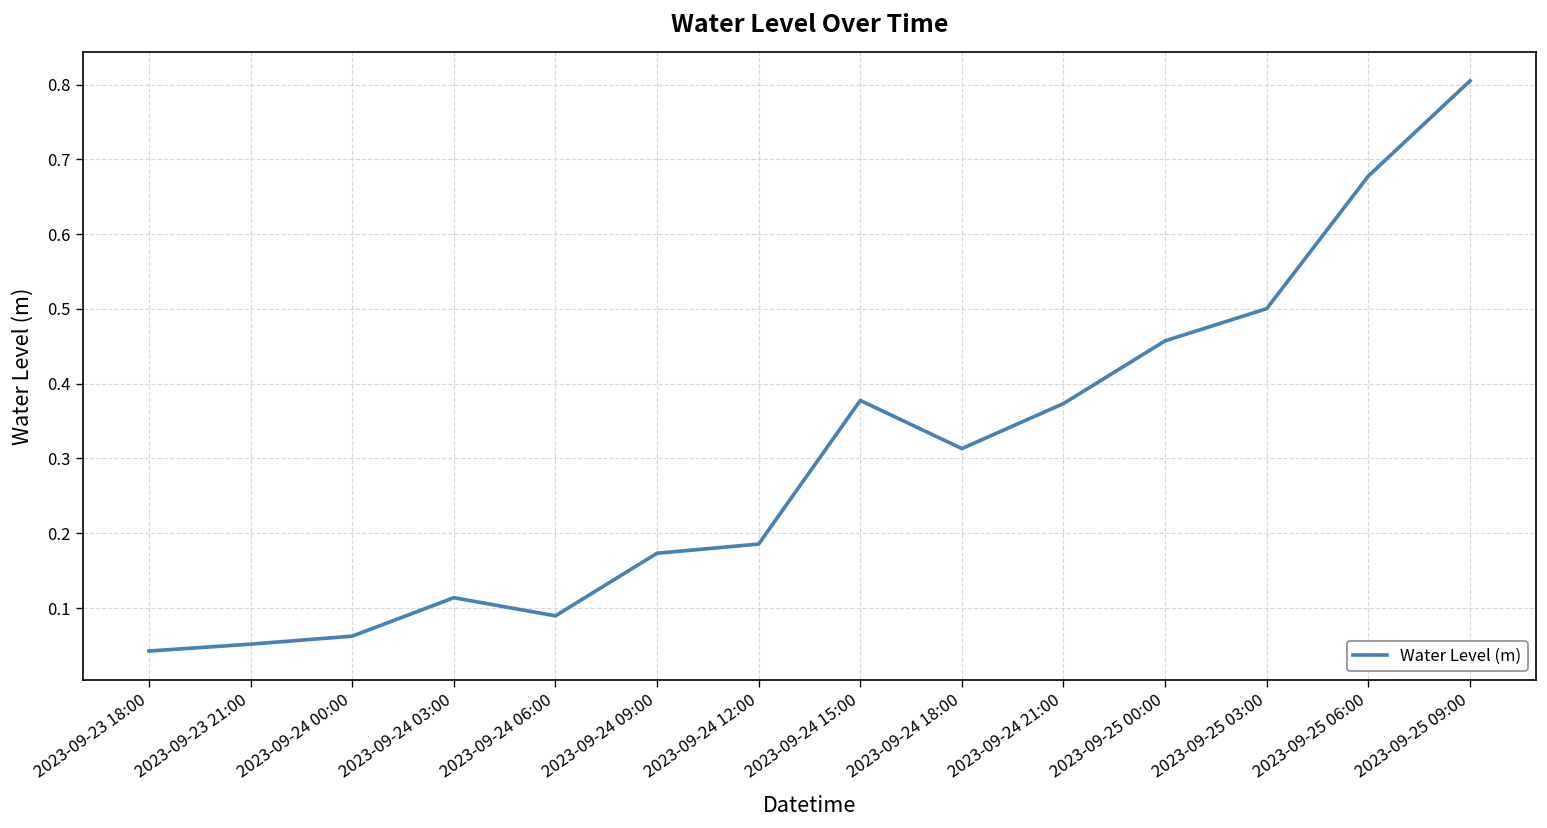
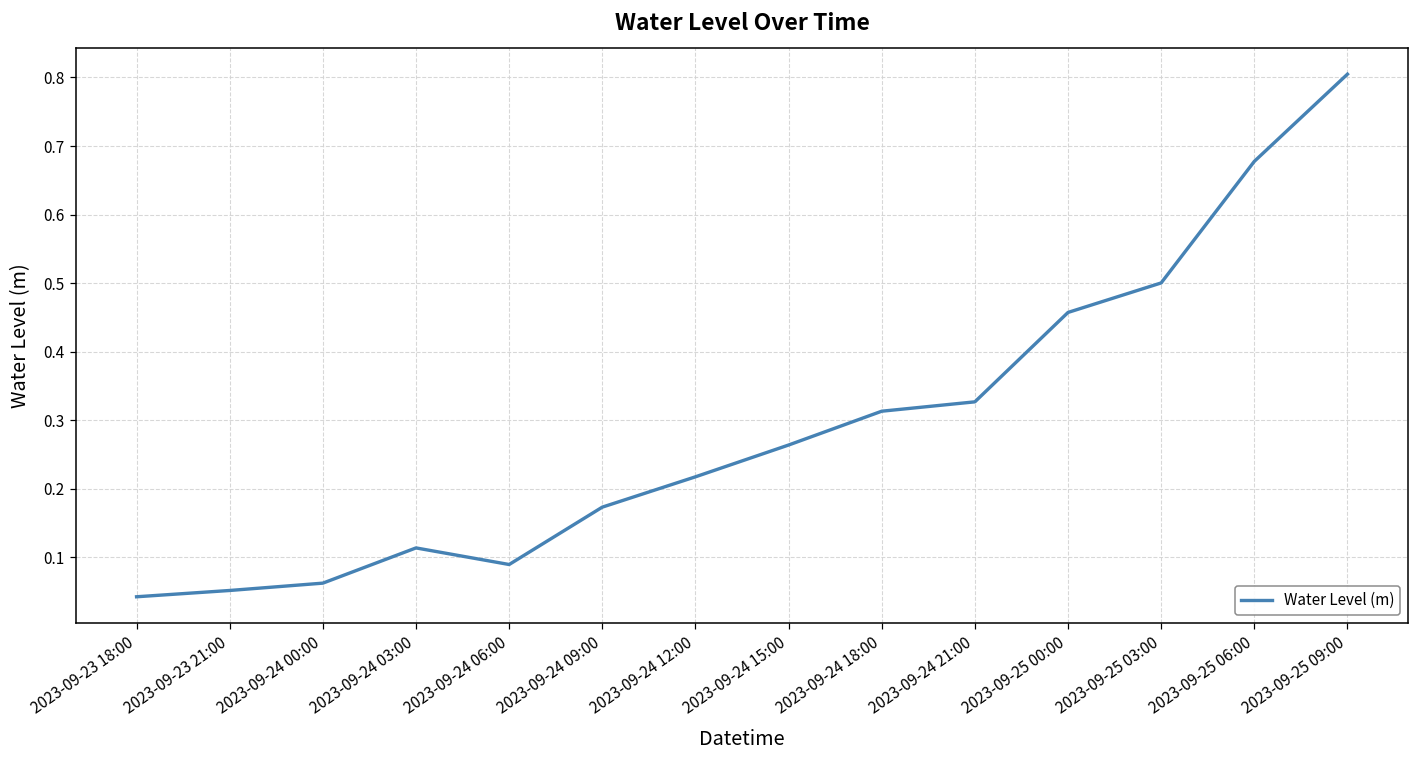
2023-09-24 12:00: 0.19 -> 0.22
2023-09-24 15:00: 0.38 -> 0.26
2023-09-24 21:00: 0.37 -> 0.33
